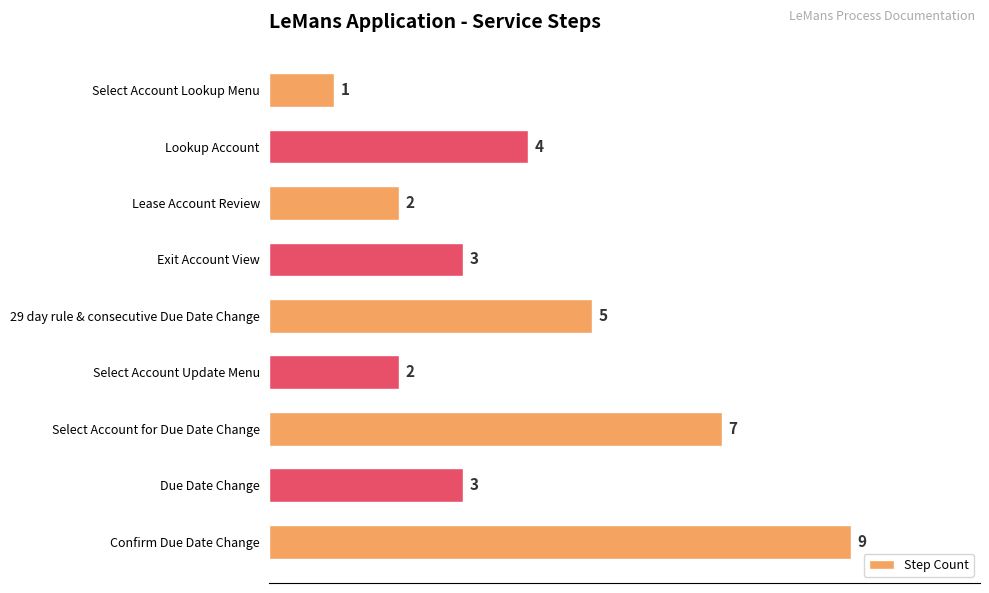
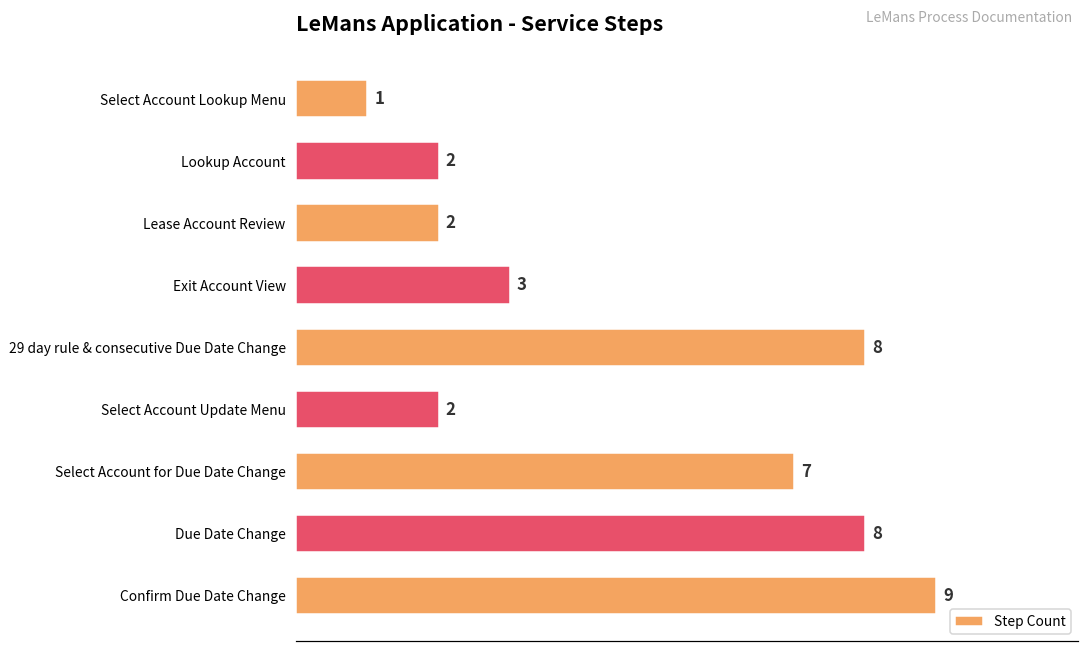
Lookup Account: 4 -> 2
29 day rule & consecutive Due Date Change: 5 -> 8
Due Date Change: 3 -> 8
